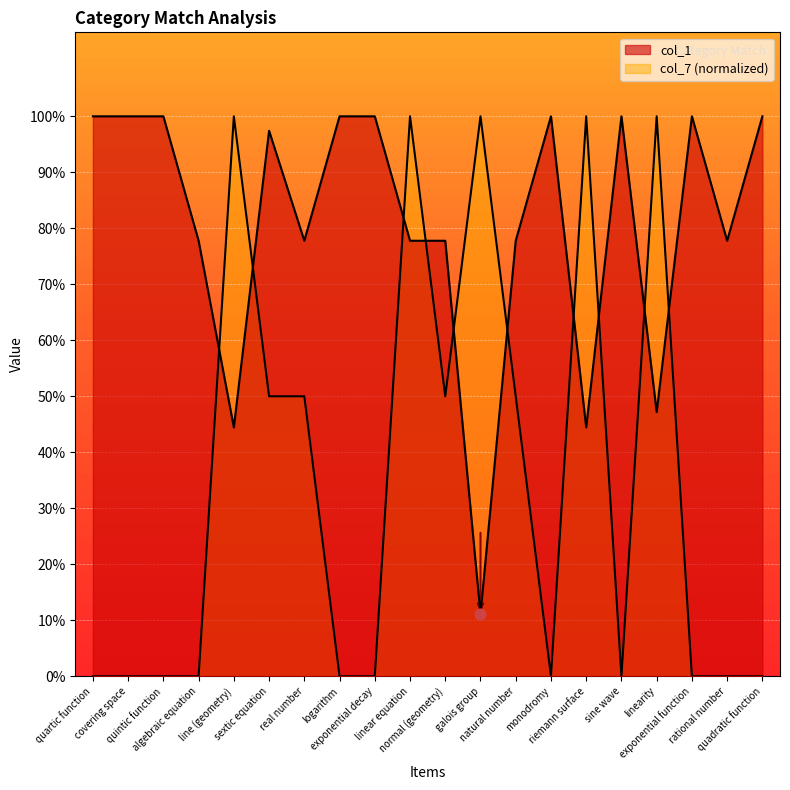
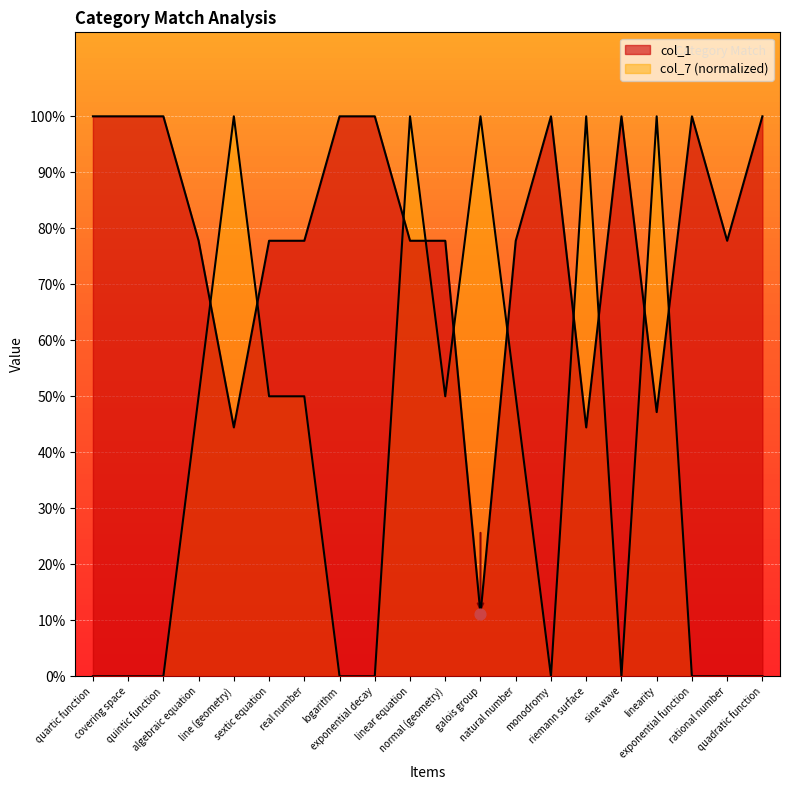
col_7 (normalized), algebraic equation: 0% -> 50%
col_1, sextic equation: 97% -> 78%
